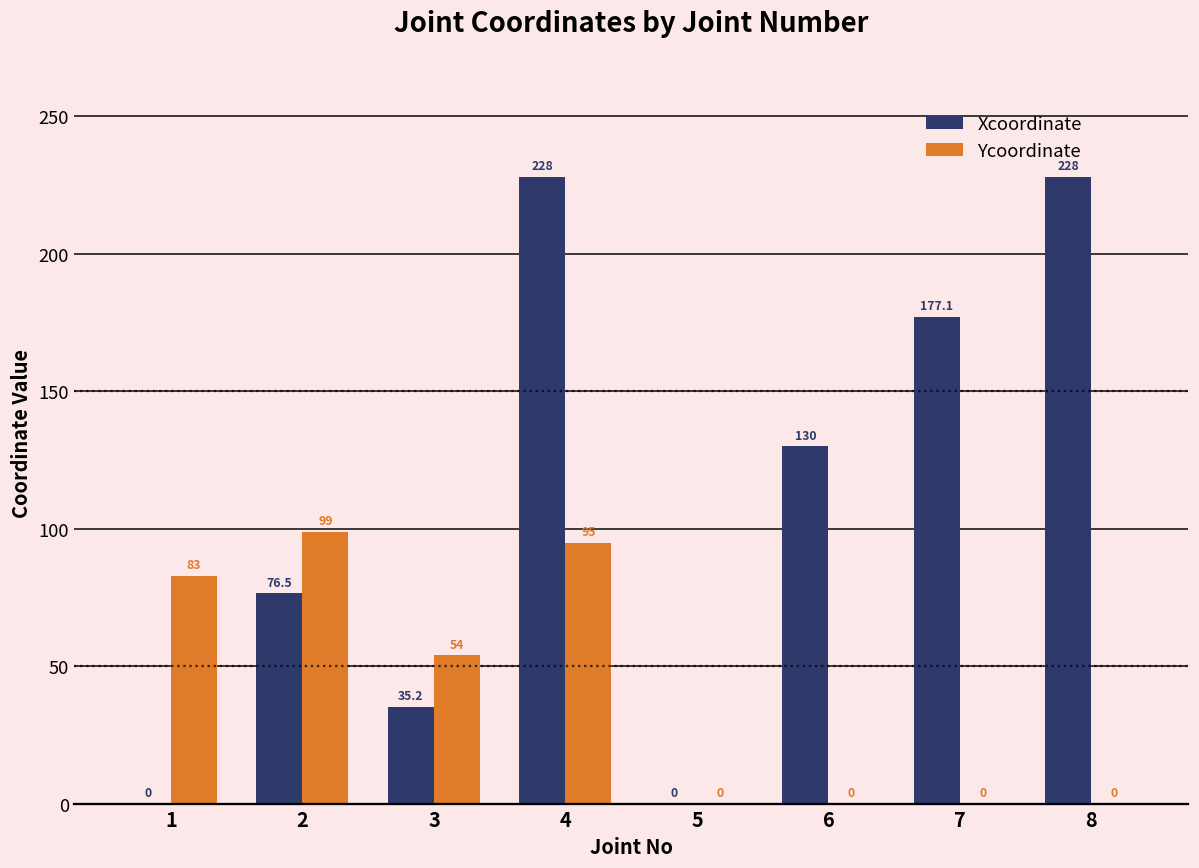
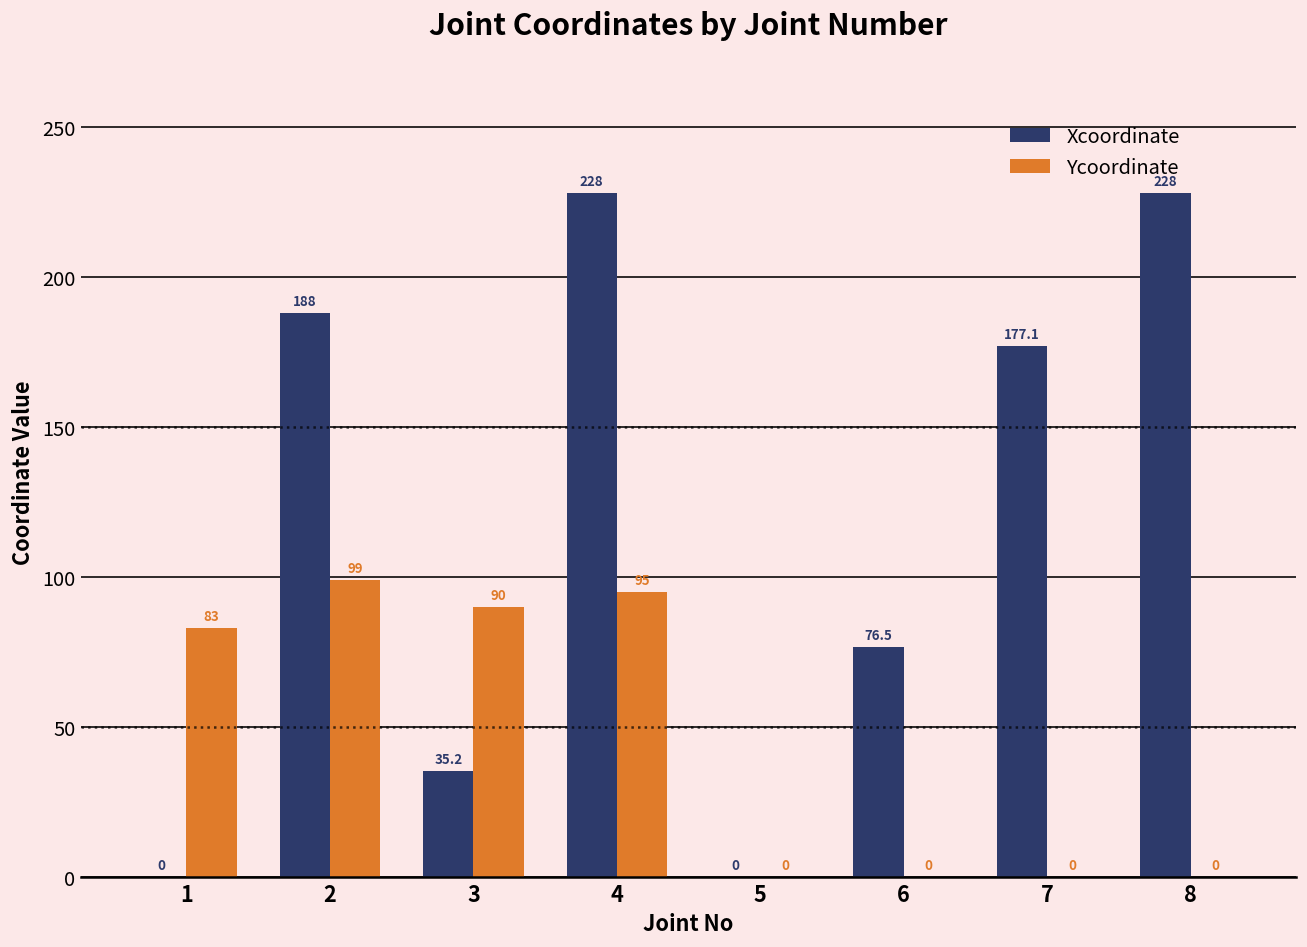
Xcoordinate, 2: 76.5 -> 188
Ycoordinate, 3: 54 -> 90
Xcoordinate, 6: 130 -> 76.5
